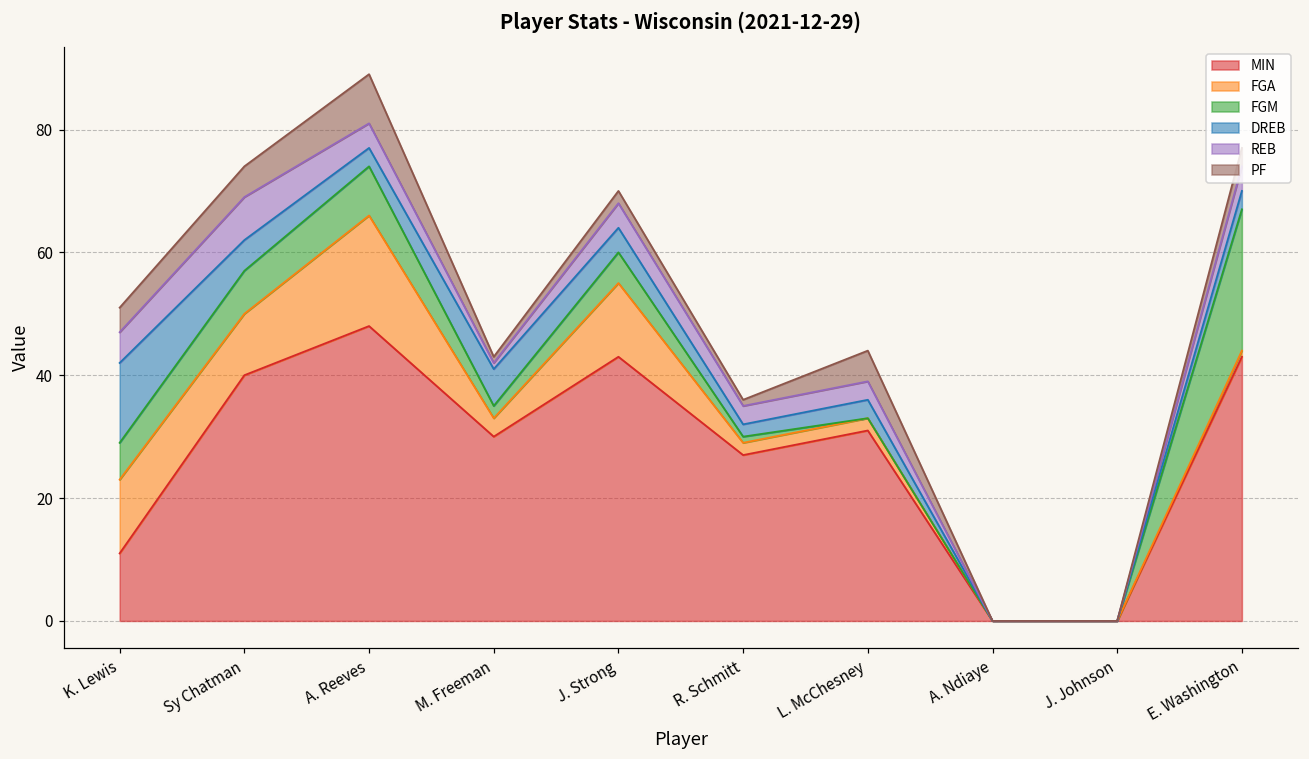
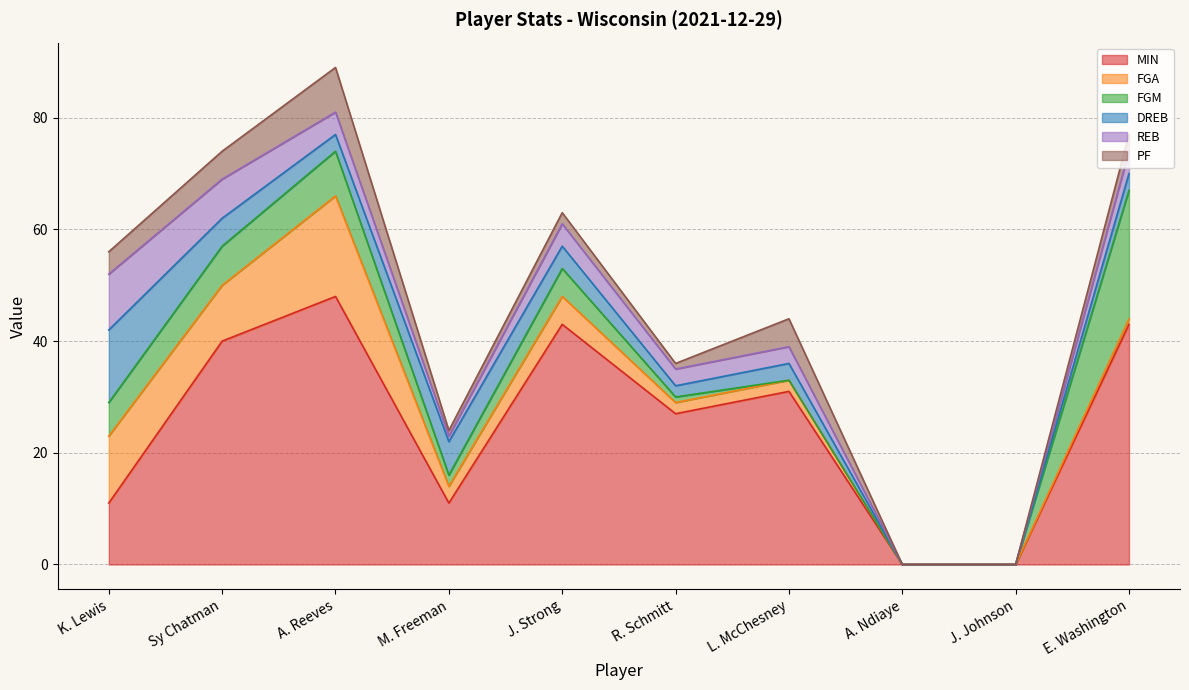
REB, K. Lewis: 5 -> 10
MIN, M. Freeman: 30 -> 11
FGA, J. Strong: 12 -> 5
